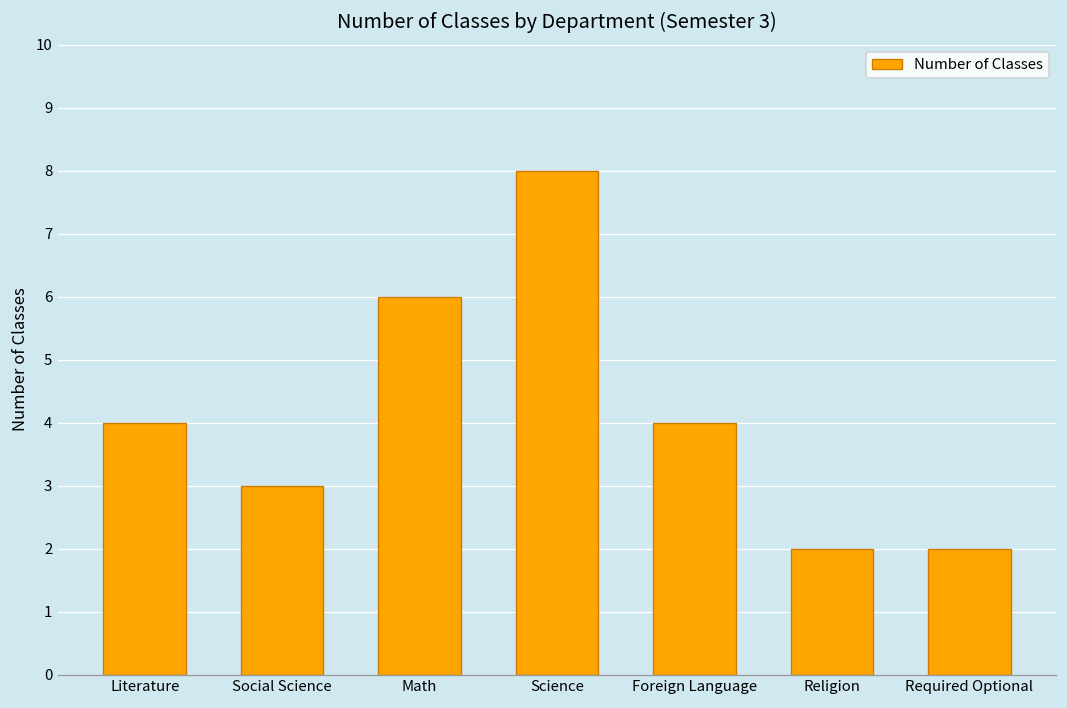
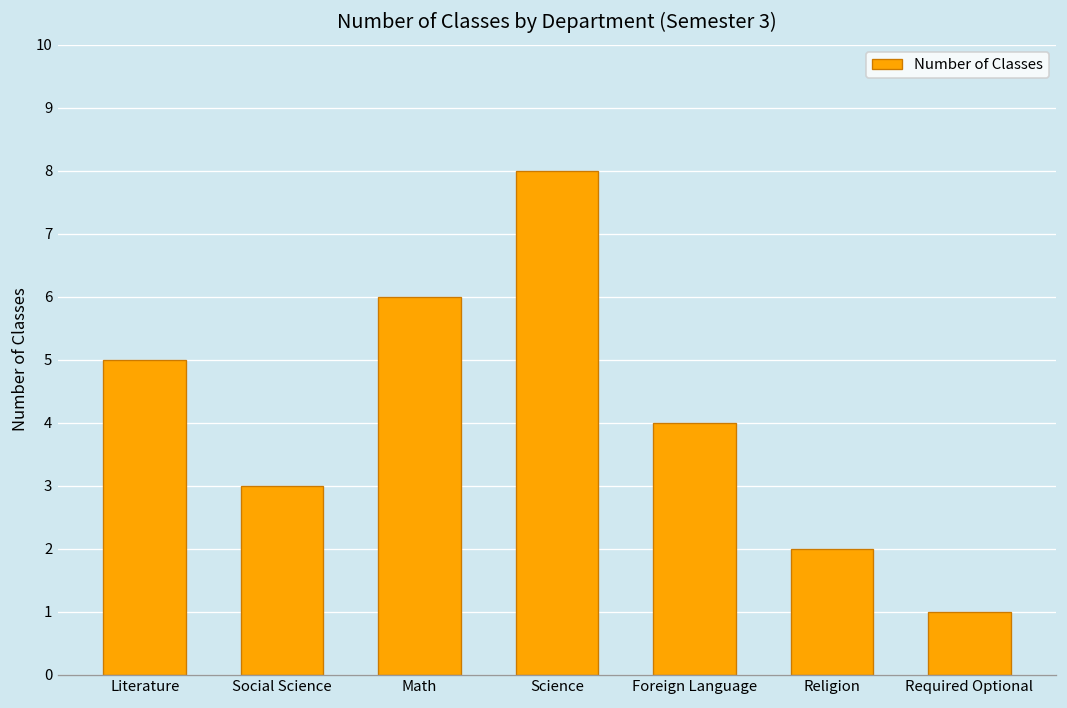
Literature: 4 -> 5
Required Optional: 2 -> 1
